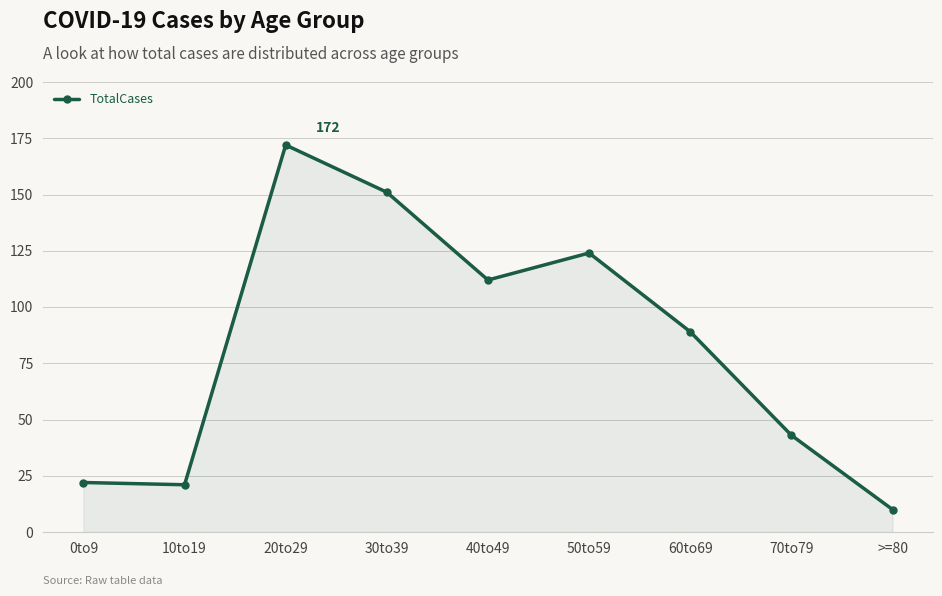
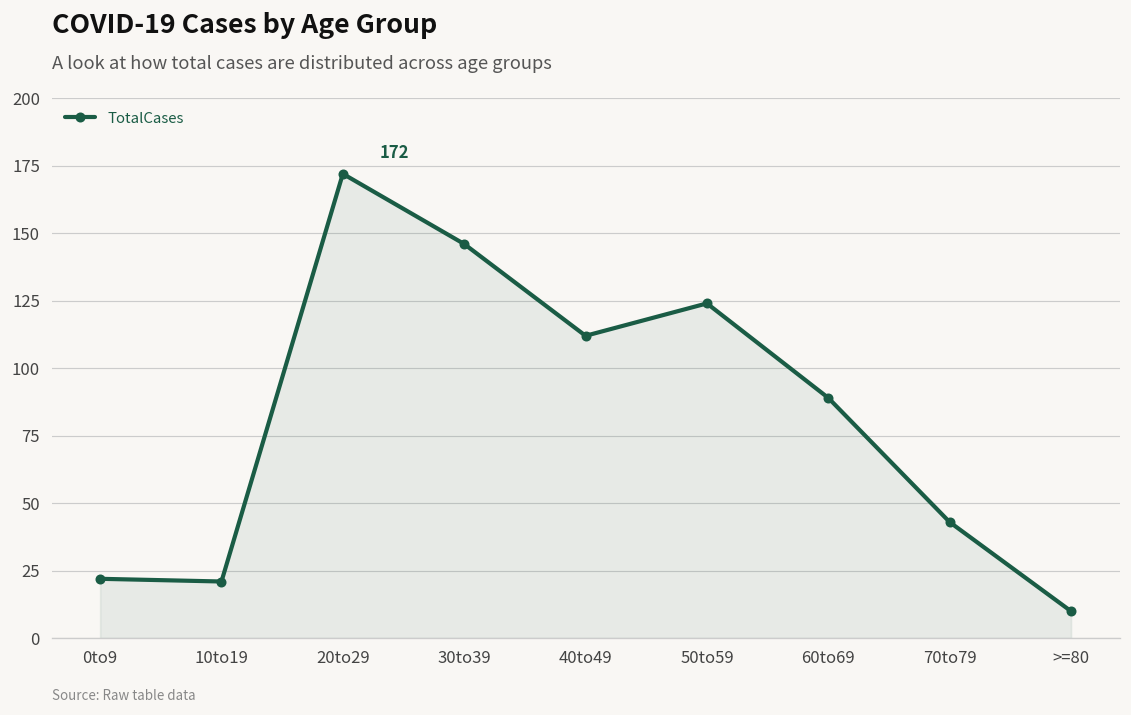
30to39: 151 -> 146
